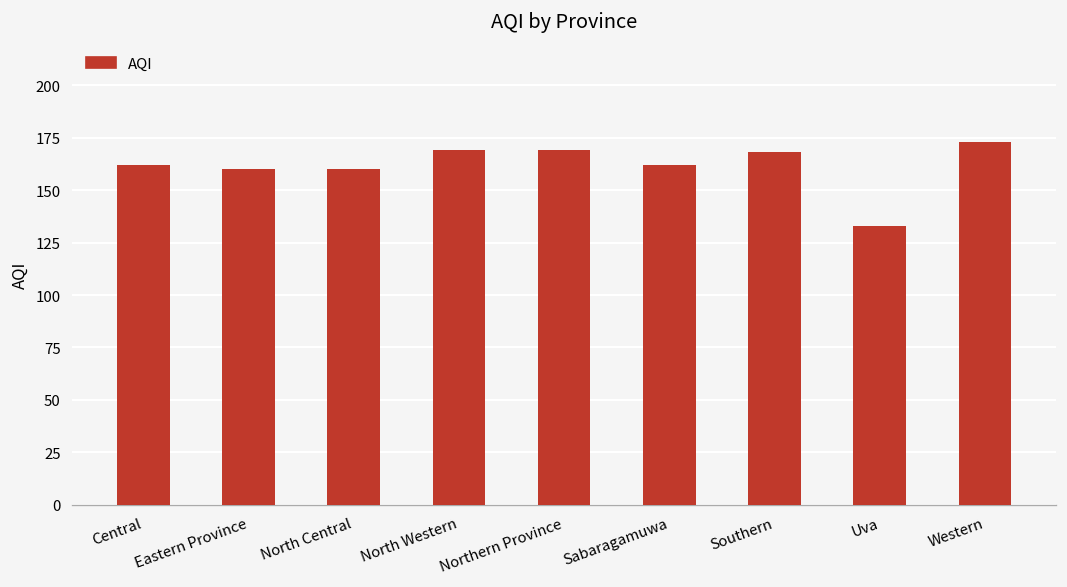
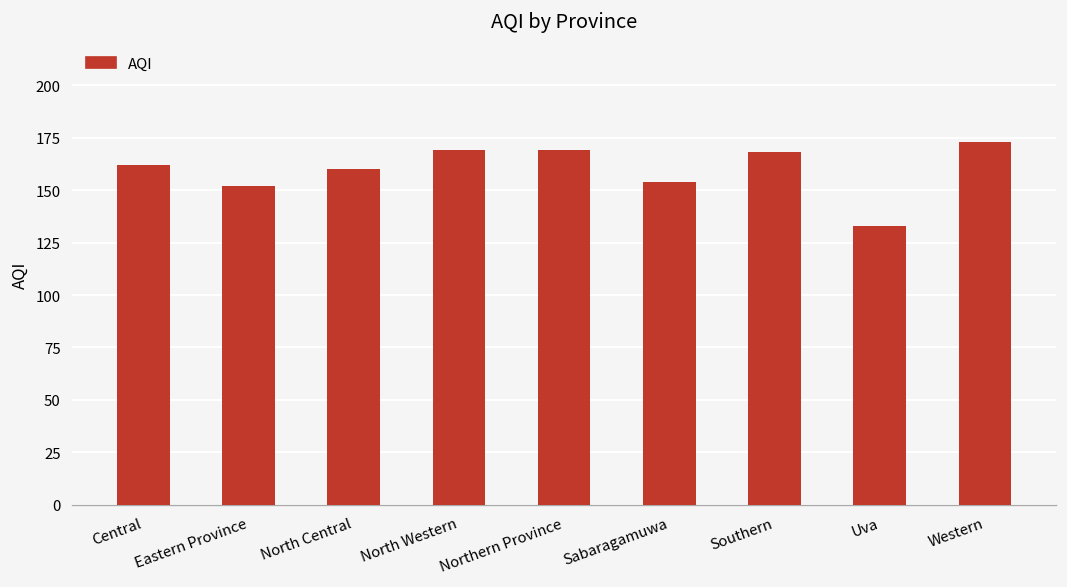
Eastern Province: 160 -> 152
Sabaragamuwa: 162 -> 154
